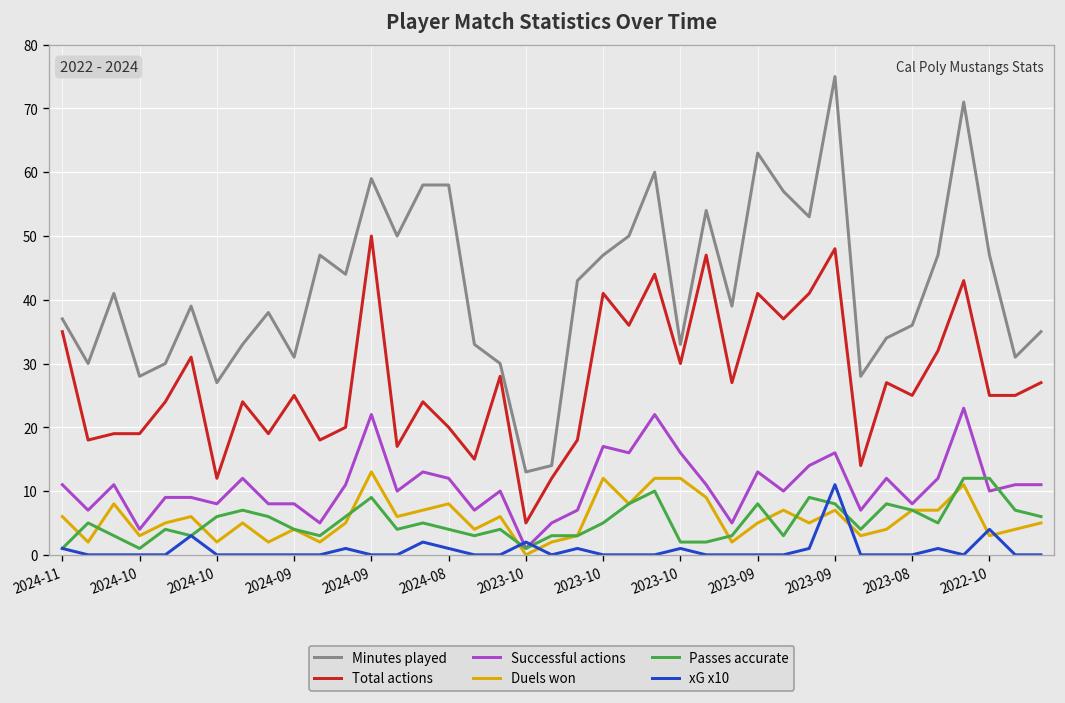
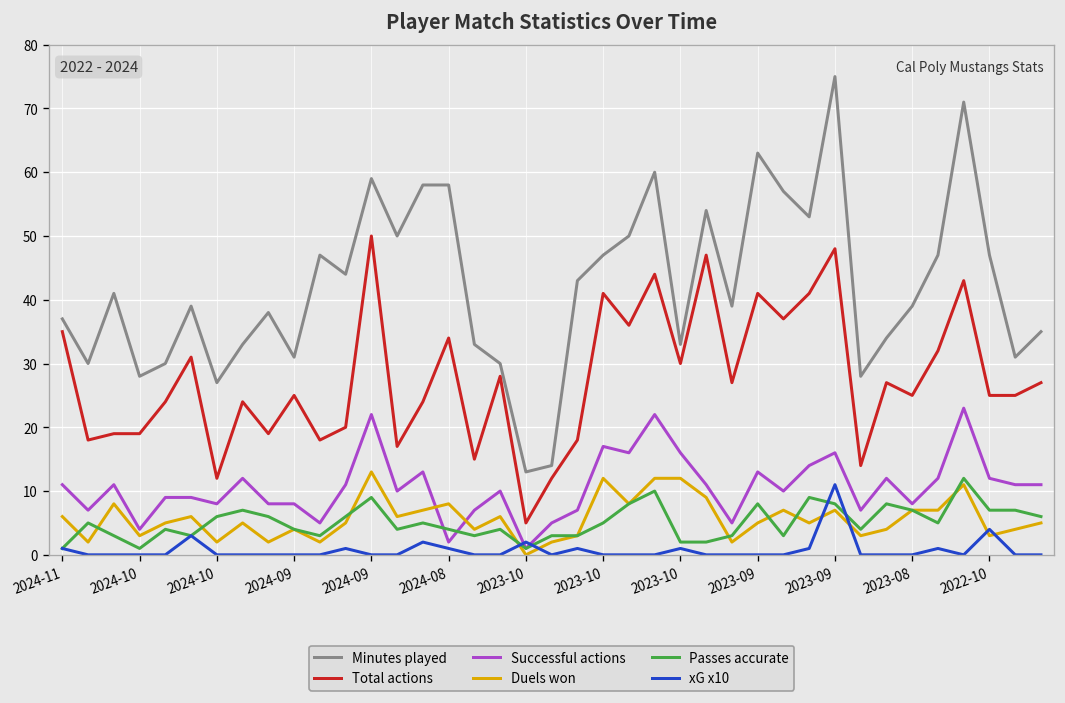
Total actions, 2024-08: 20 -> 34
Successful actions, 2024-08: 12 -> 2
Minutes played, 2023-08: 36 -> 39
Successful actions, 2022-10: 10 -> 12
Passes accurate, 2022-10: 12 -> 7
